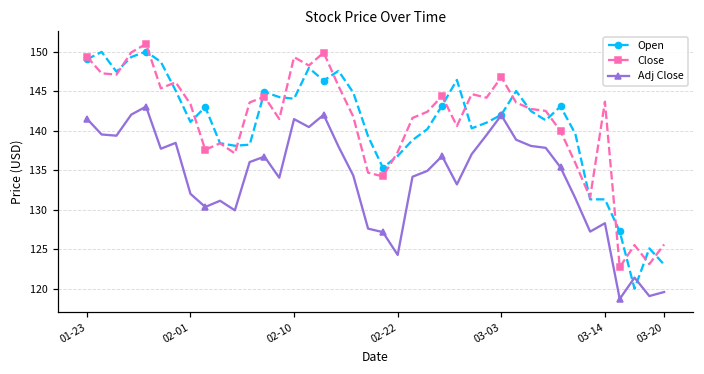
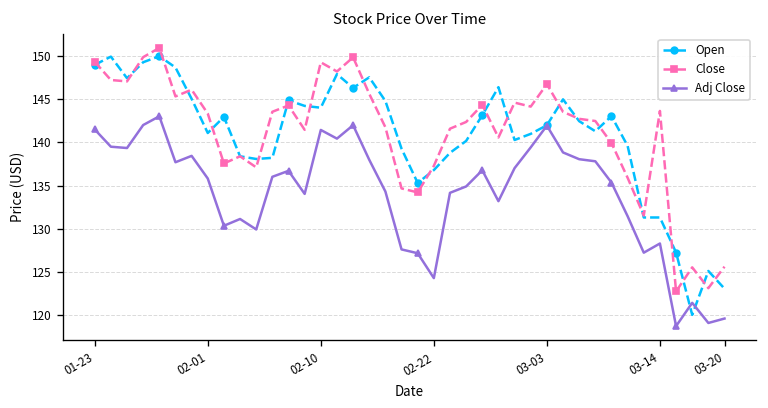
Adj Close, 02-01: 132 -> 136
